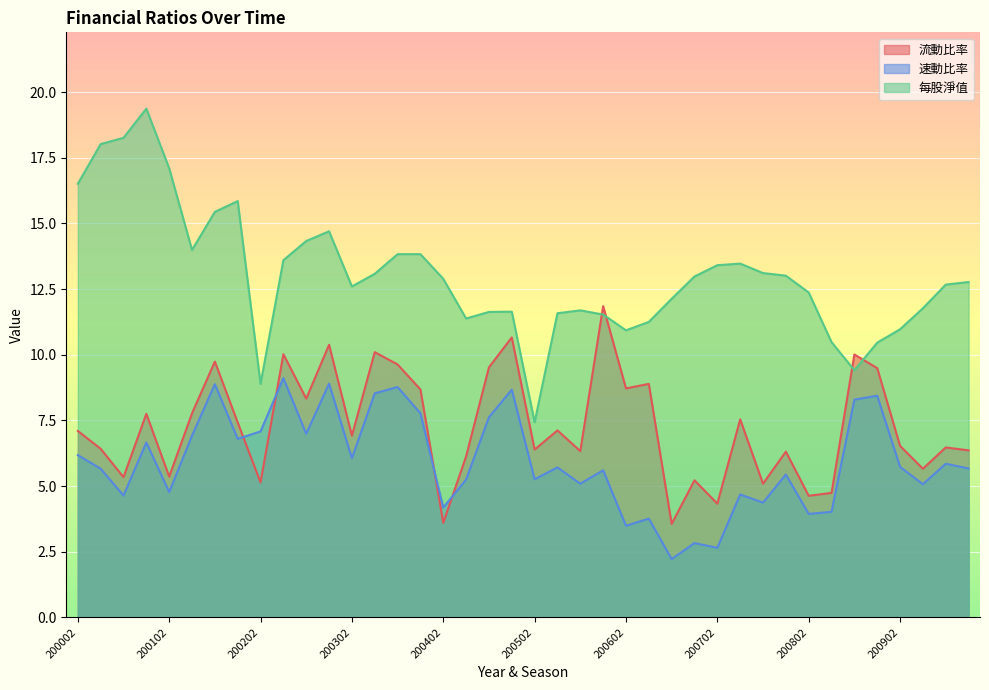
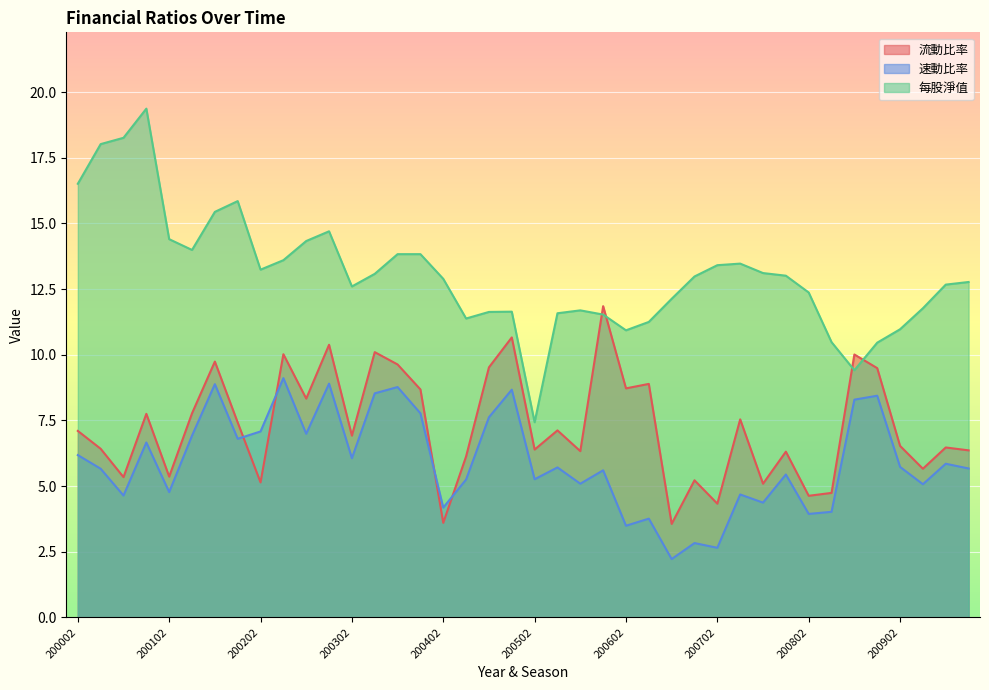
每股淨值, 200102: 17.1 -> 14.4
每股淨值, 200202: 8.9 -> 13.2
